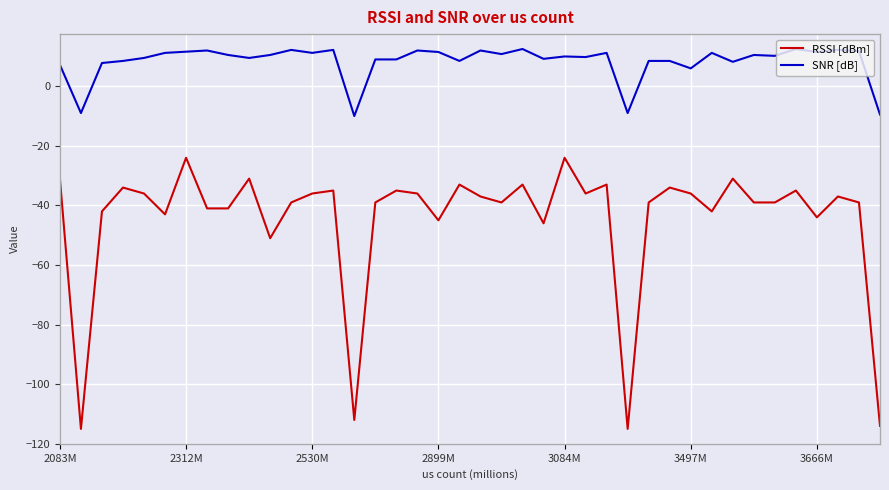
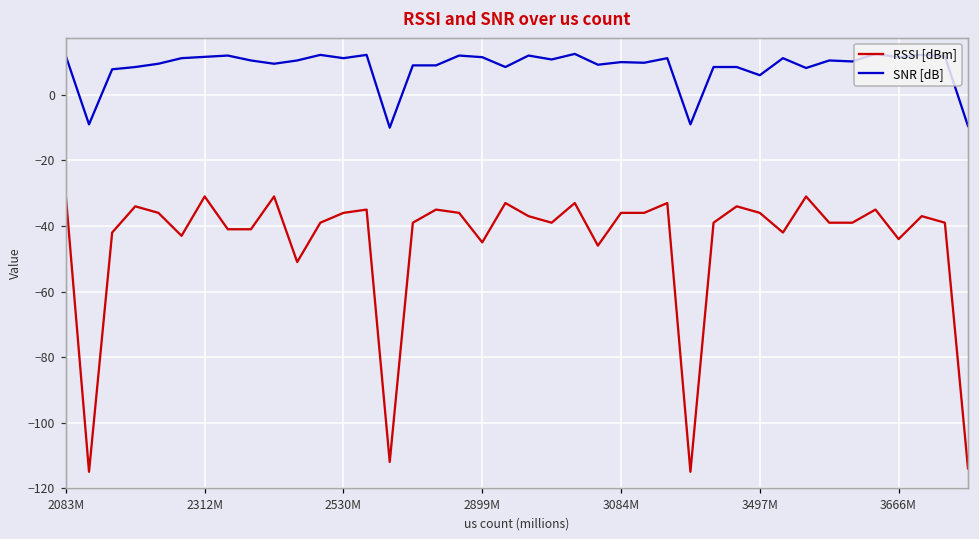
SNR [dB], 2083M: 7 -> 12
RSSI [dBm], 2312M: -24 -> -31
RSSI [dBm], 3084M: -24 -> -36
